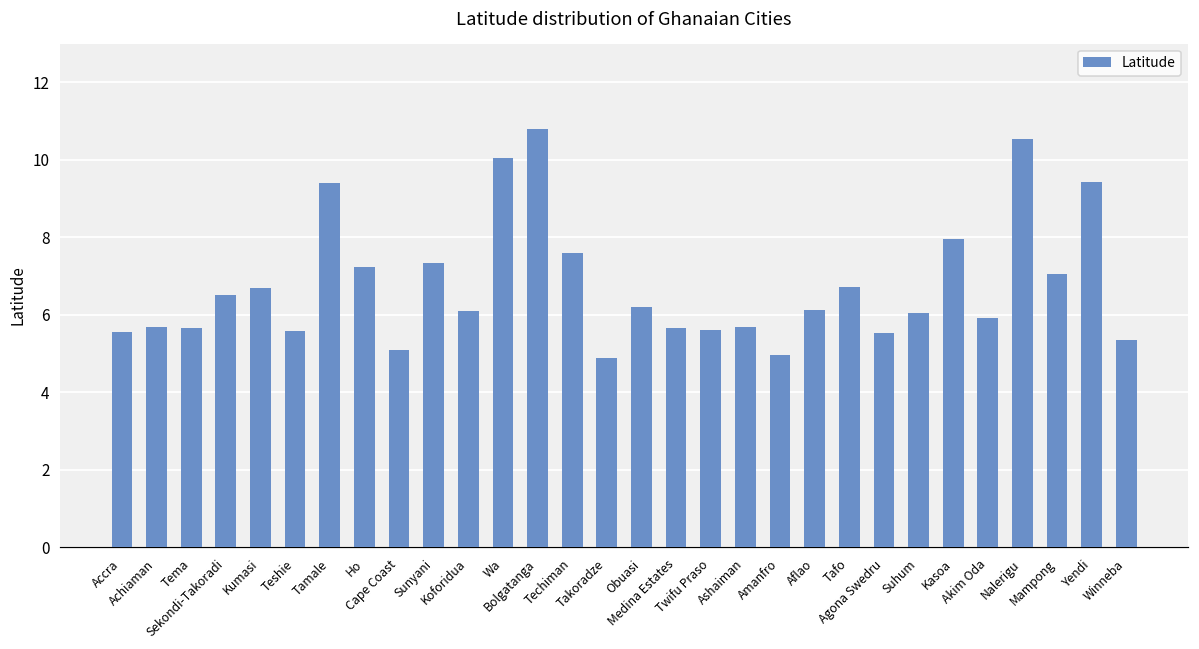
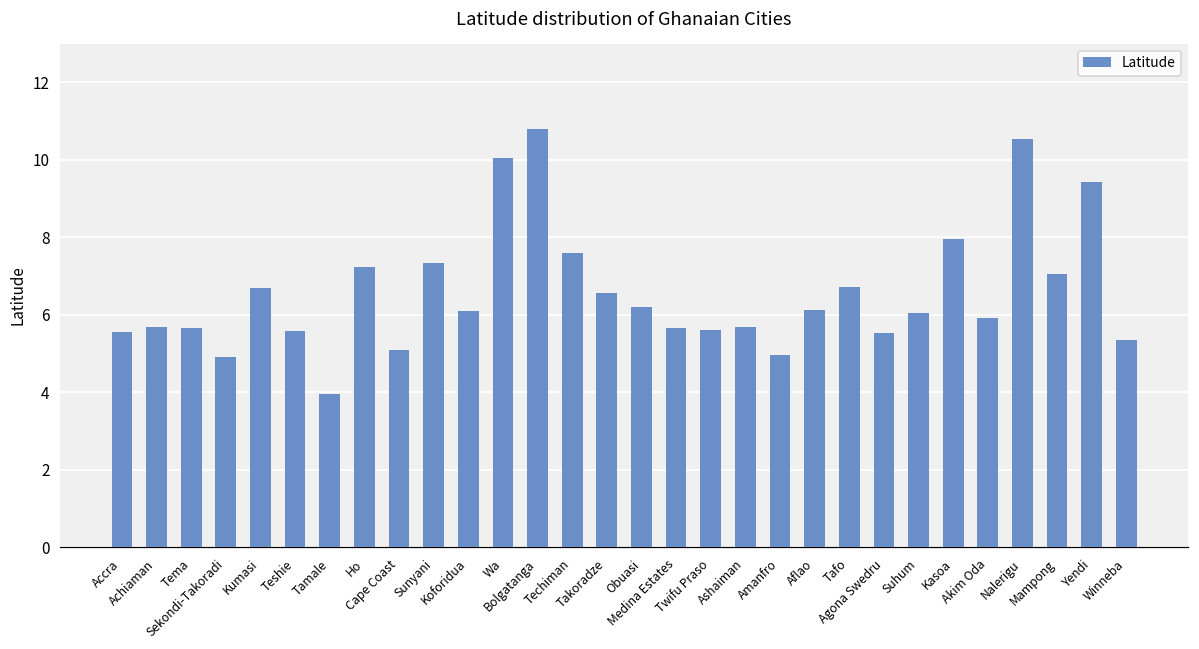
Sekondi-Takoradi: 6.5 -> 4.9
Tamale: 9.4 -> 4.0
Takoradze: 4.9 -> 6.6
